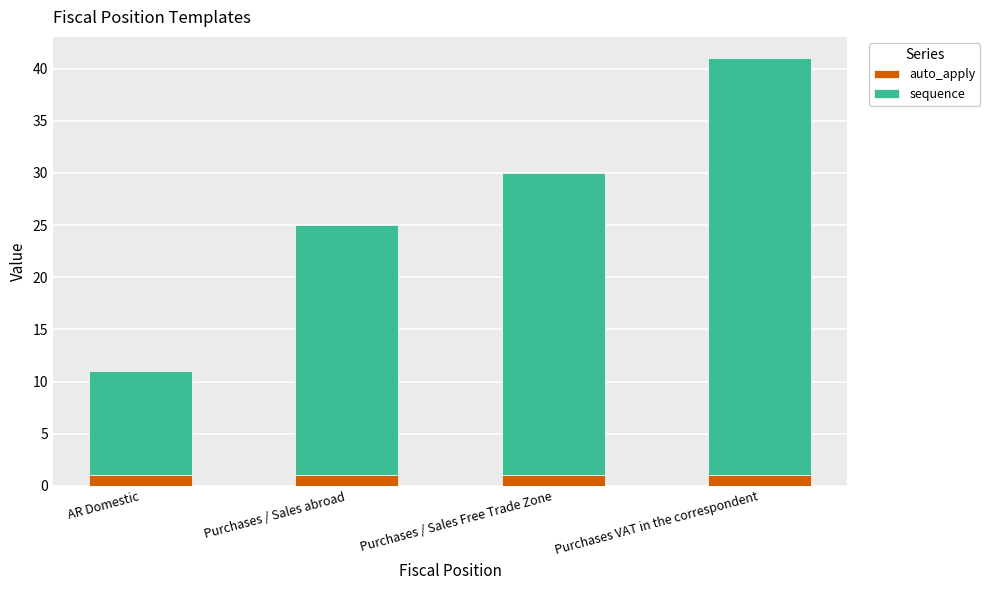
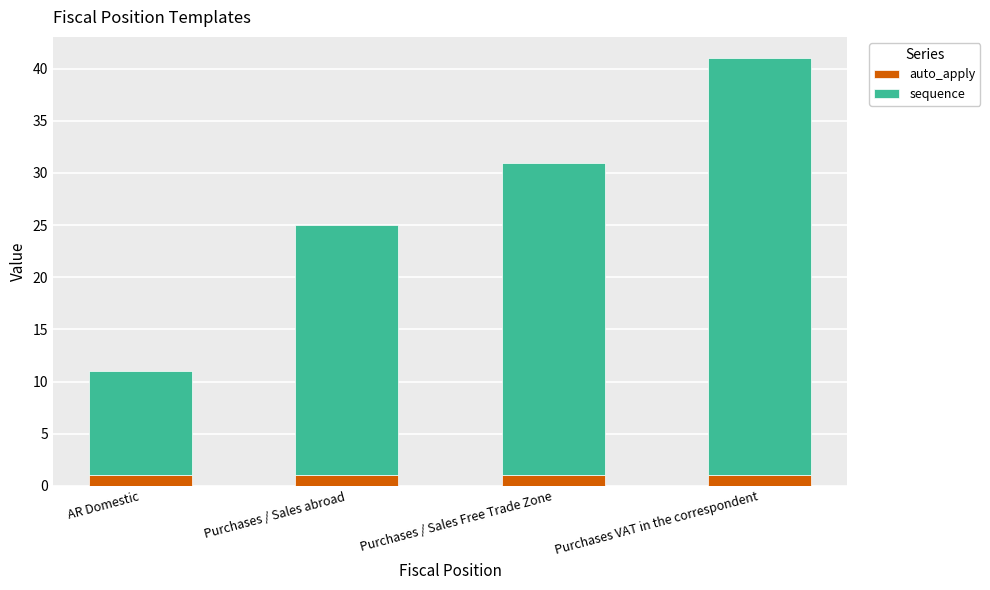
sequence, Purchases / Sales Free Trade Zone: 29 -> 30
